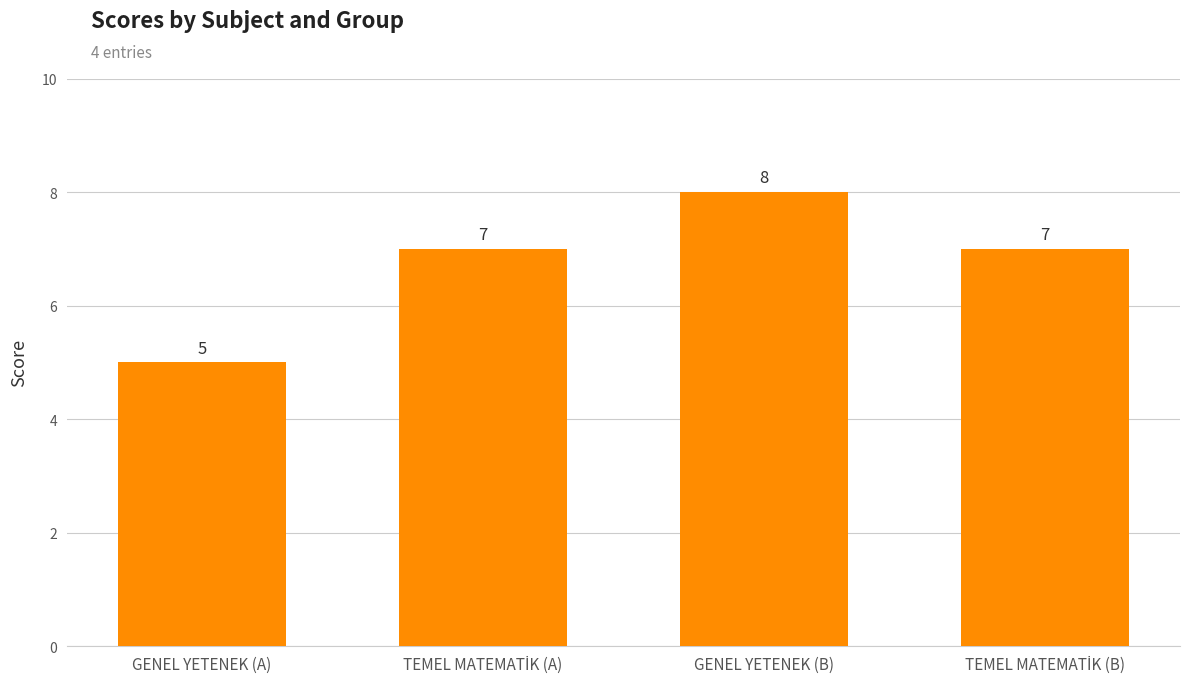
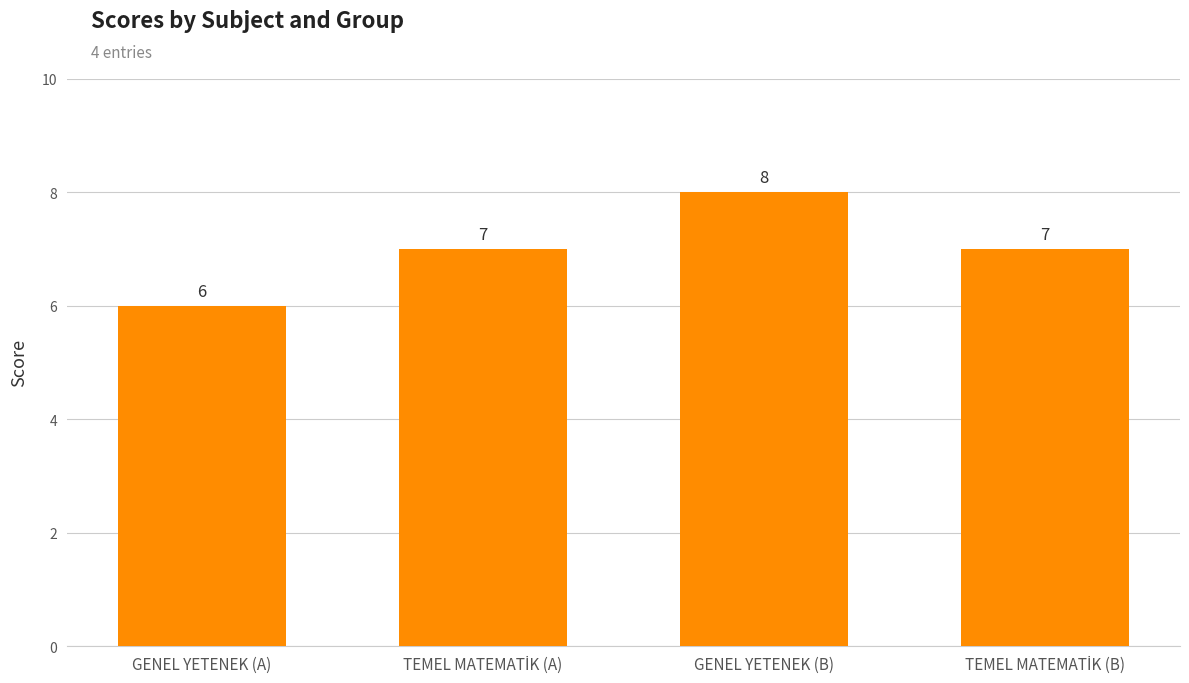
GENEL YETENEK (A): 5 -> 6
